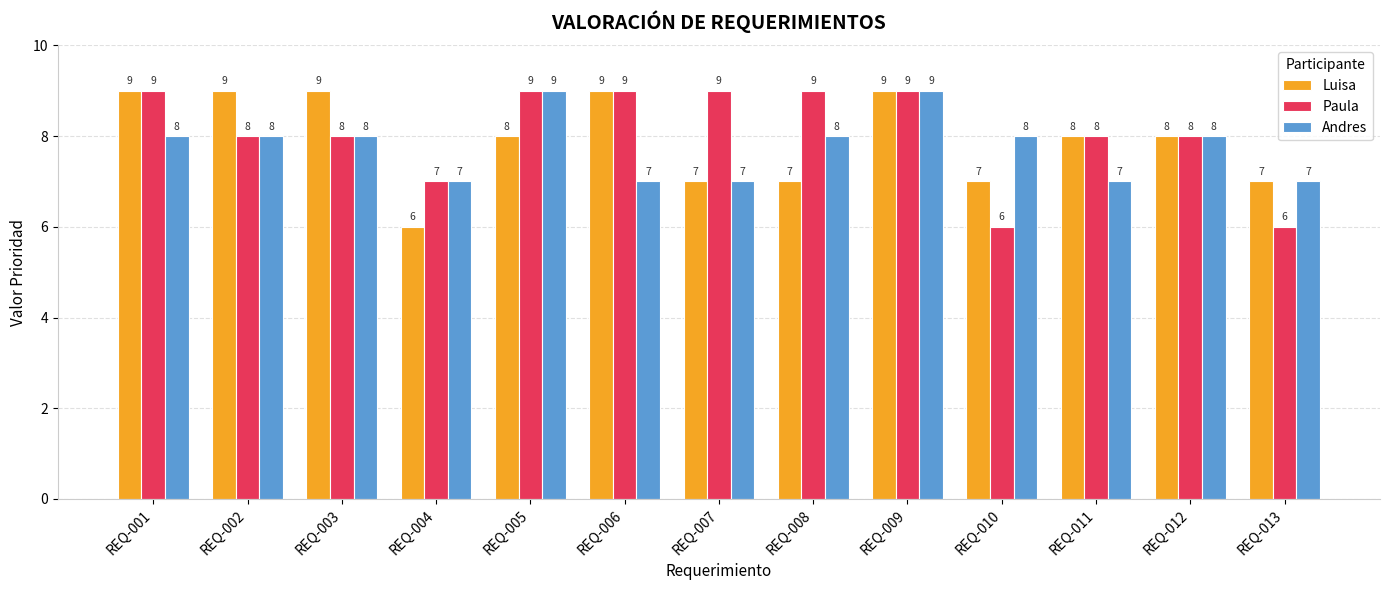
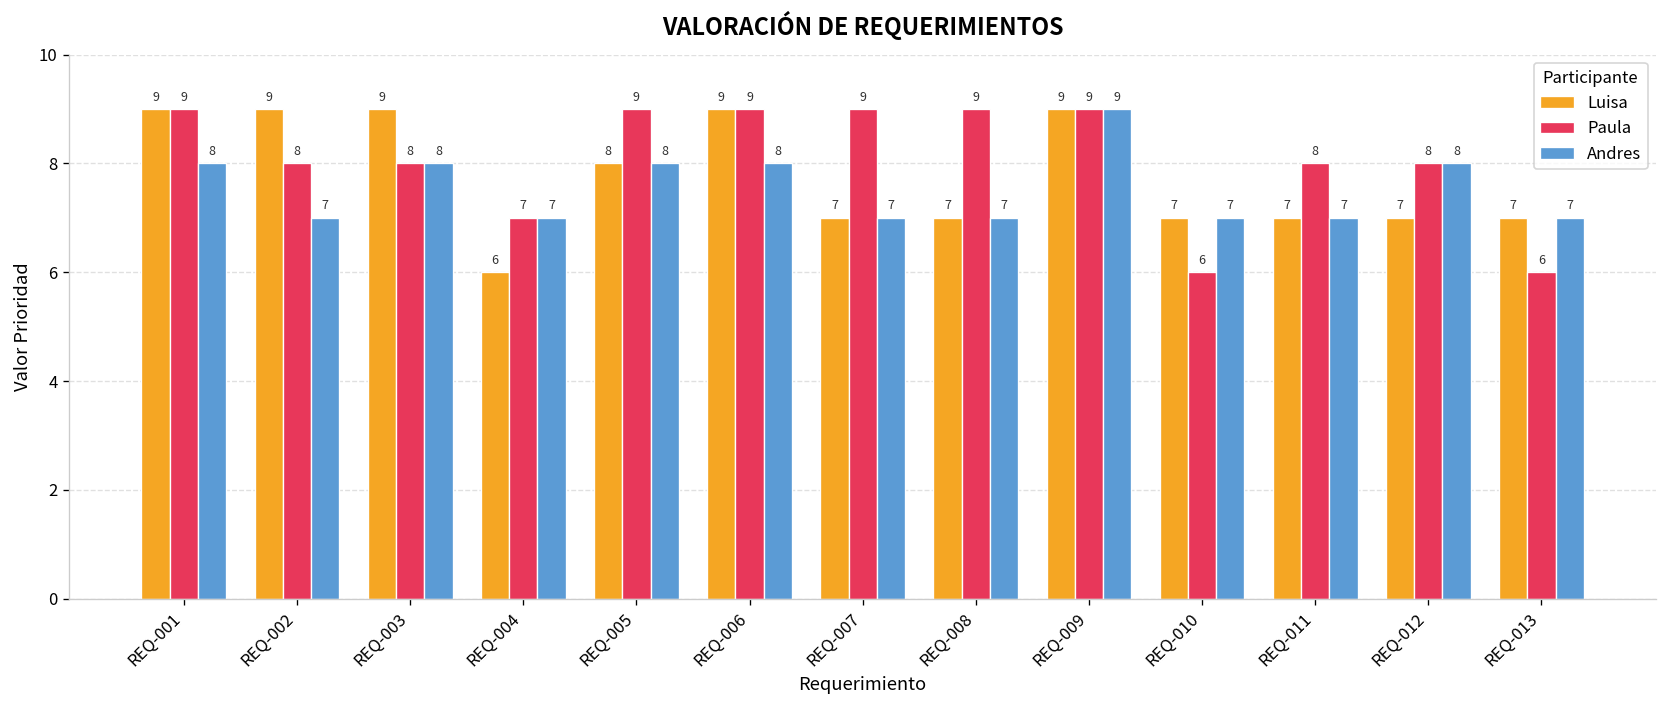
Andres, REQ-002: 8 -> 7
Andres, REQ-005: 9 -> 8
Andres, REQ-006: 7 -> 8
Andres, REQ-008: 8 -> 7
Andres, REQ-010: 8 -> 7
Luisa, REQ-011: 8 -> 7
Luisa, REQ-012: 8 -> 7
